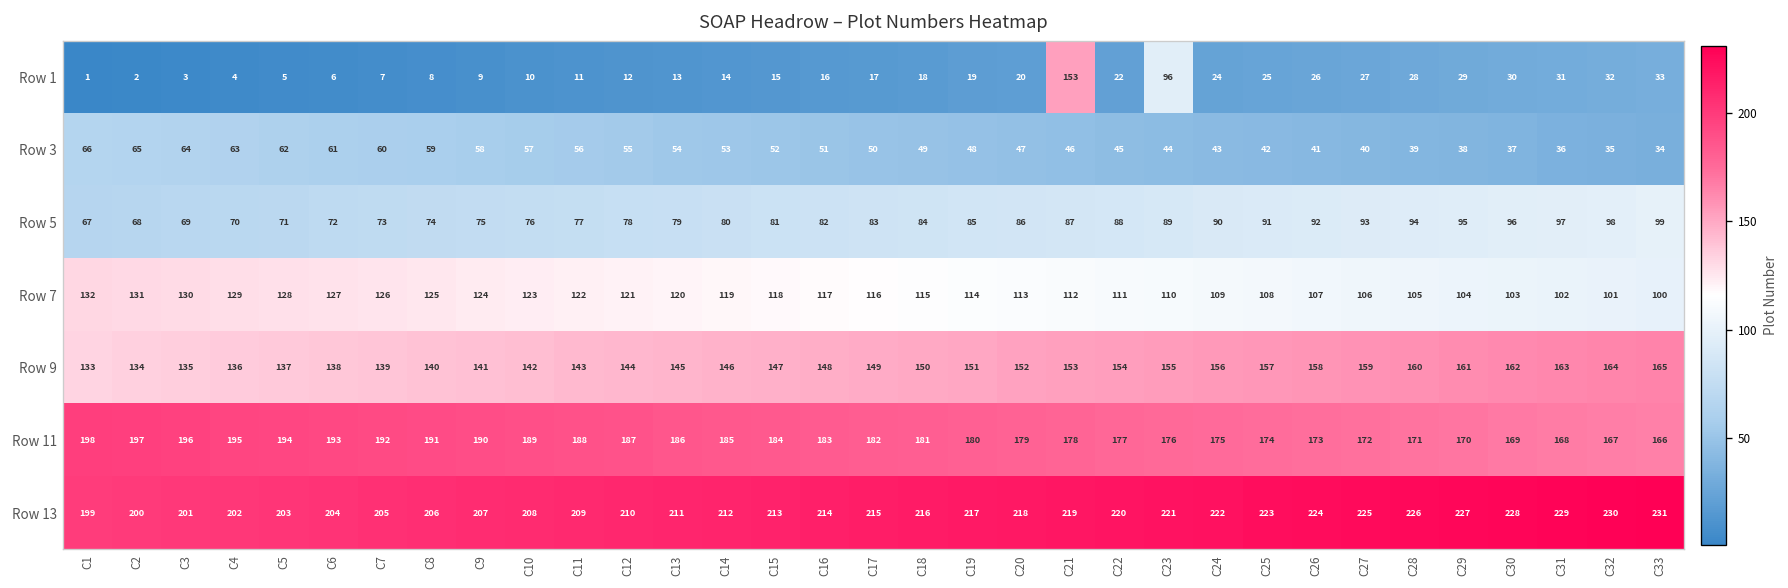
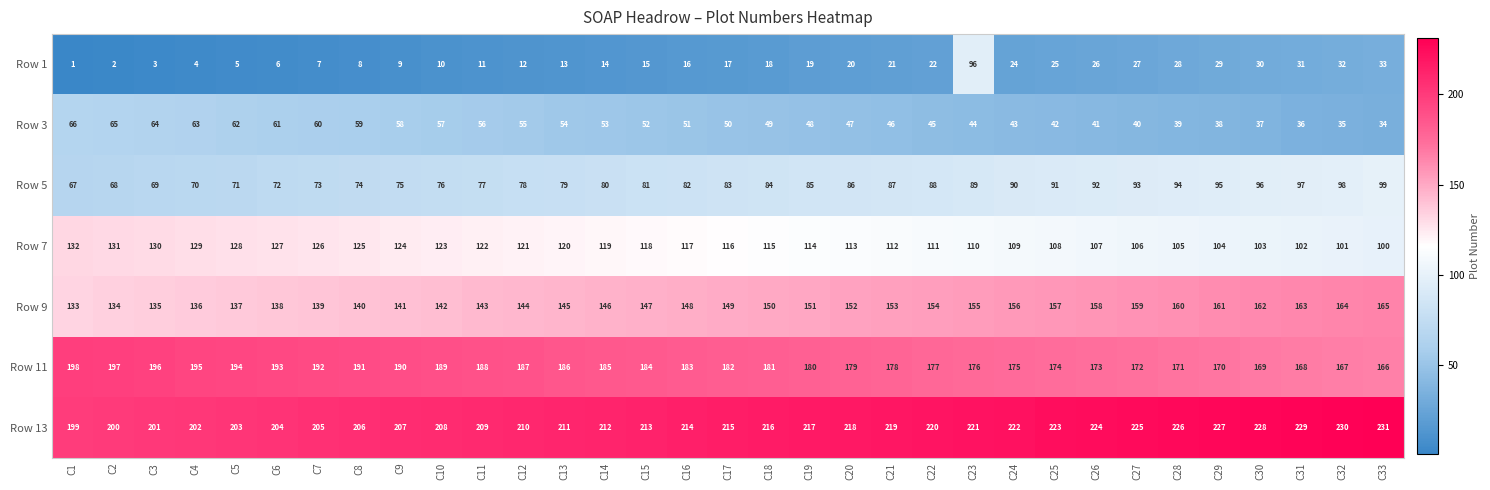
Row 1, C21: 153 -> 21
